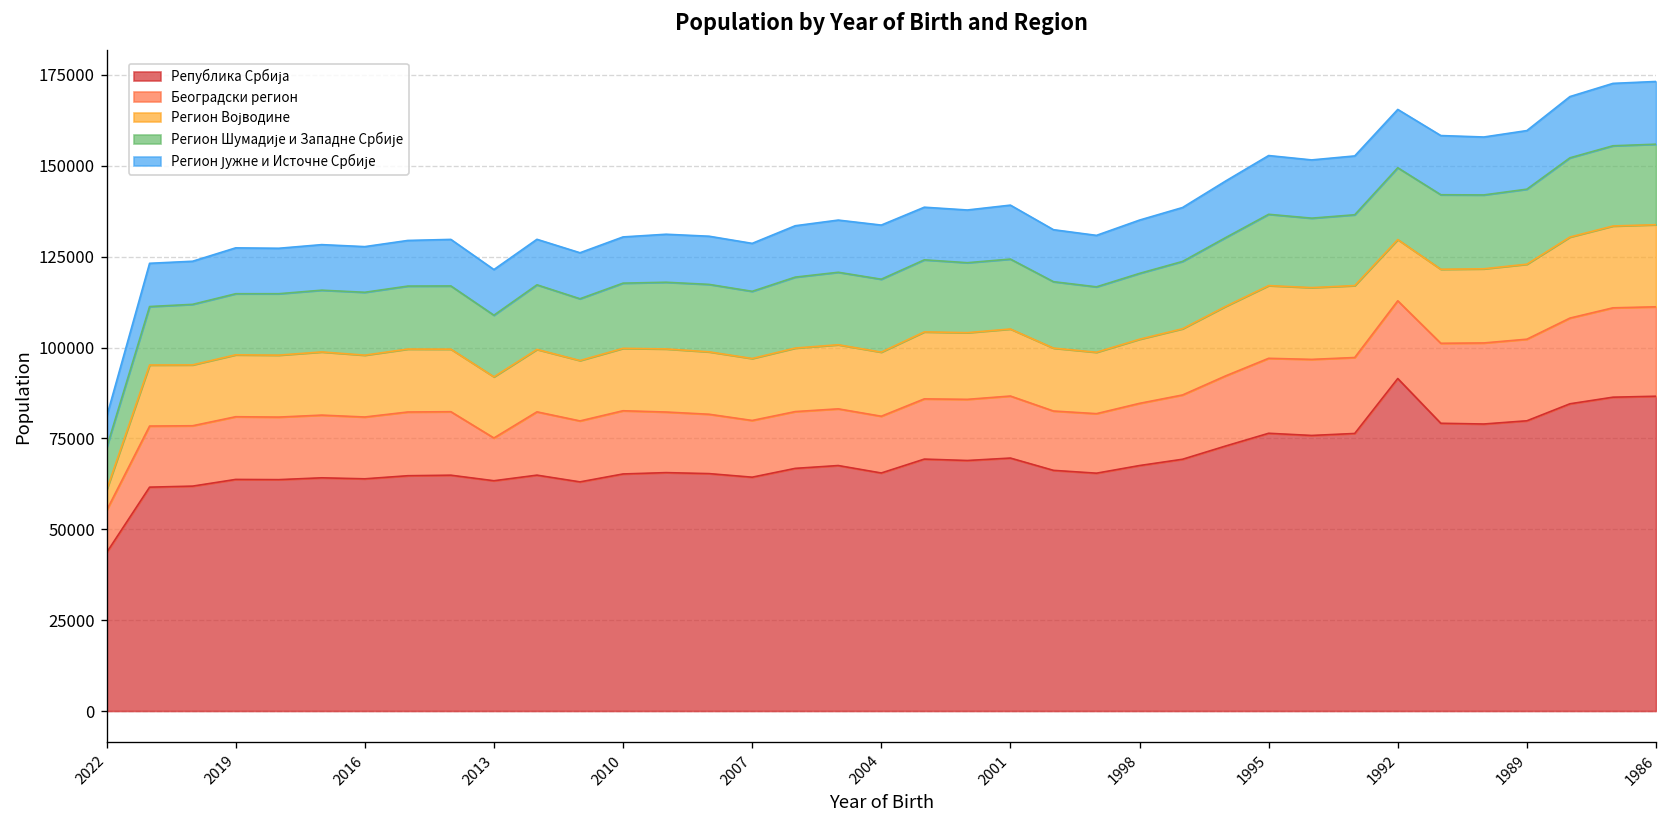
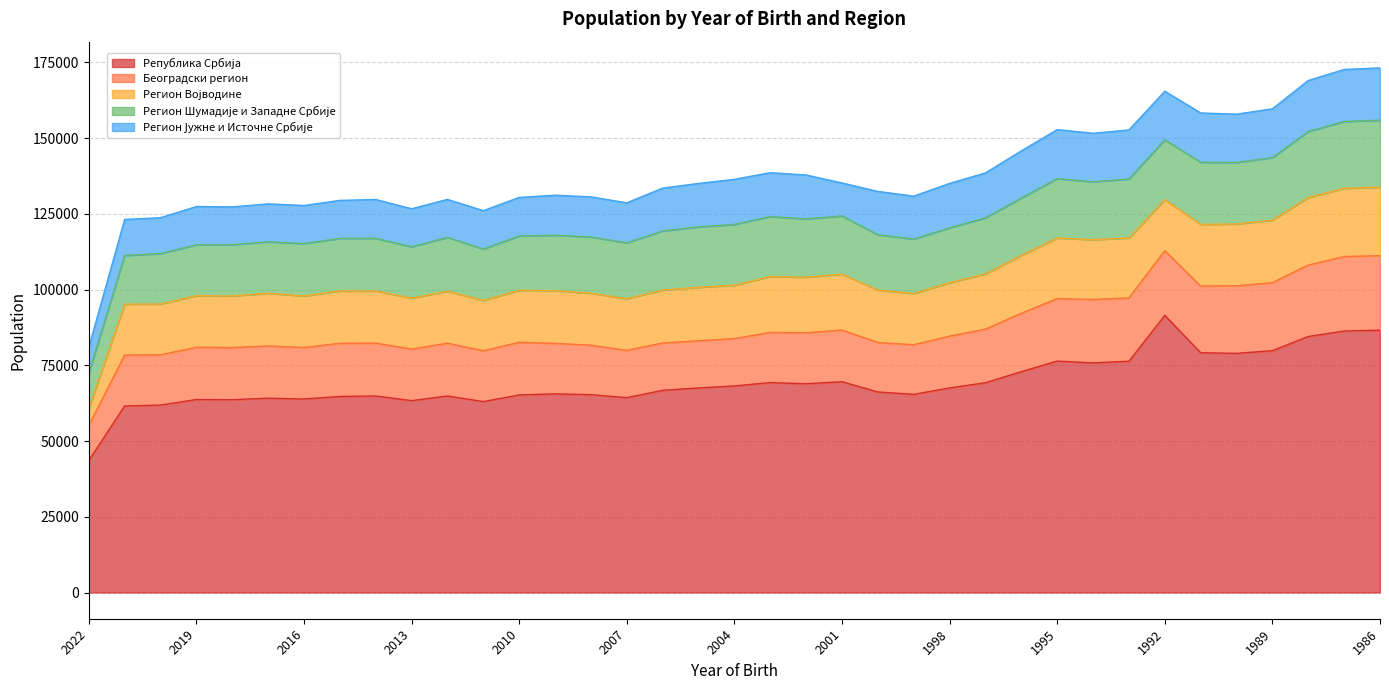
Београдски регион, 2013: 12000 -> 17000
Република Србија, 2004: 65000 -> 68000
Регион Јужне и Источне Србије, 2001: 15000 -> 11000
